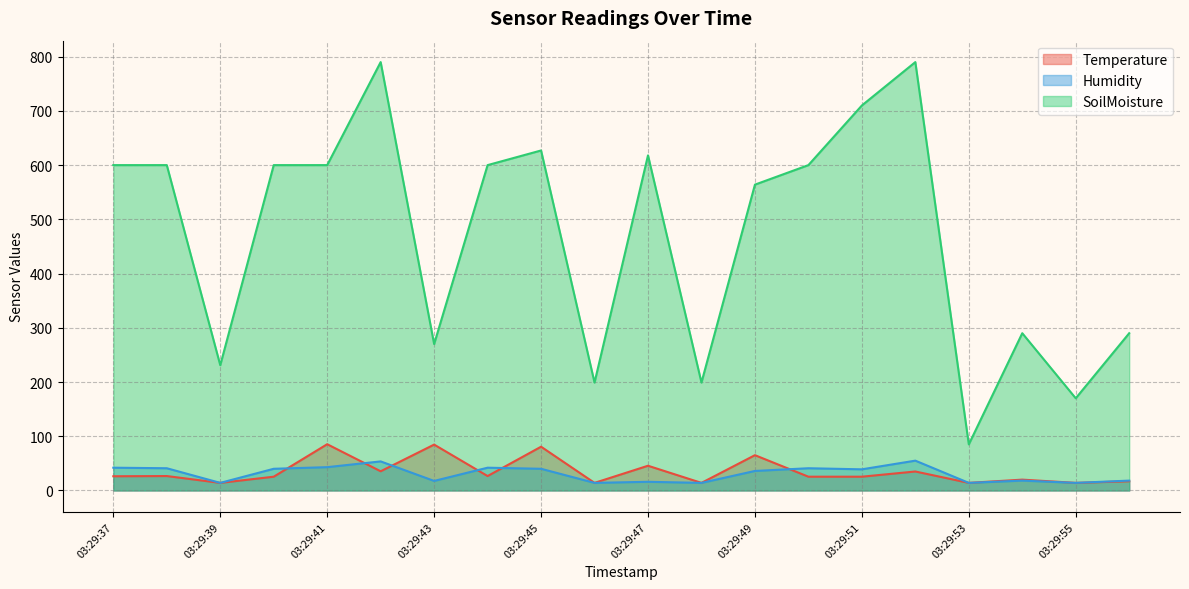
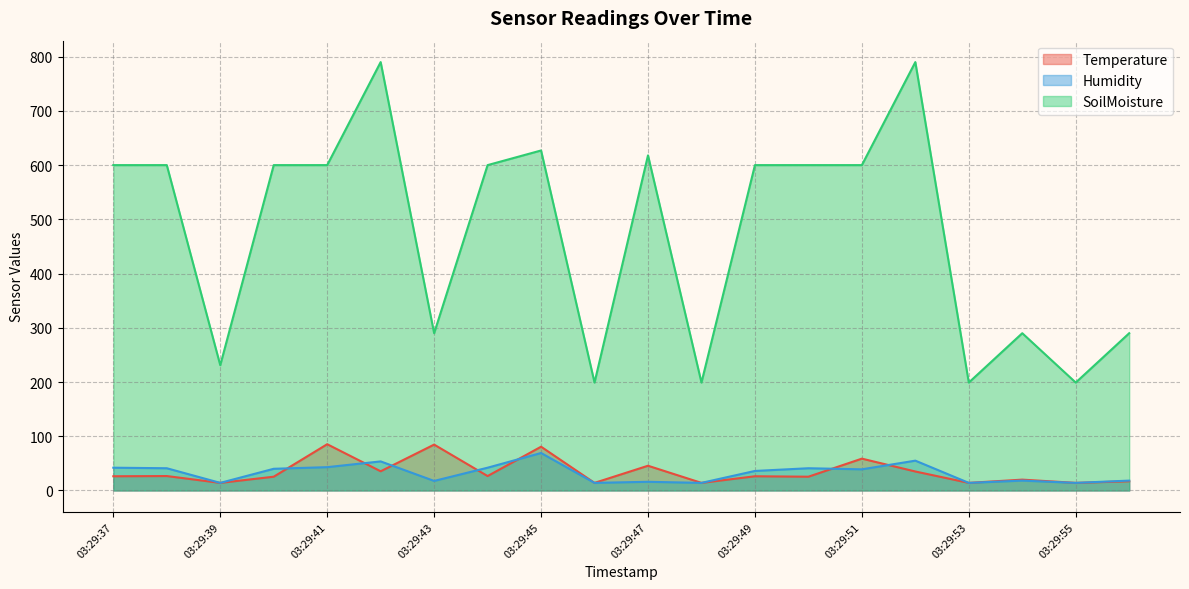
SoilMoisture, 03:29:43: 270 -> 290
Humidity, 03:29:45: 40 -> 70
Temperature, 03:29:49: 70 -> 30
SoilMoisture, 03:29:49: 560 -> 600
Temperature, 03:29:51: 30 -> 60
SoilMoisture, 03:29:51: 710 -> 600
SoilMoisture, 03:29:53: 90 -> 200
SoilMoisture, 03:29:55: 170 -> 200
